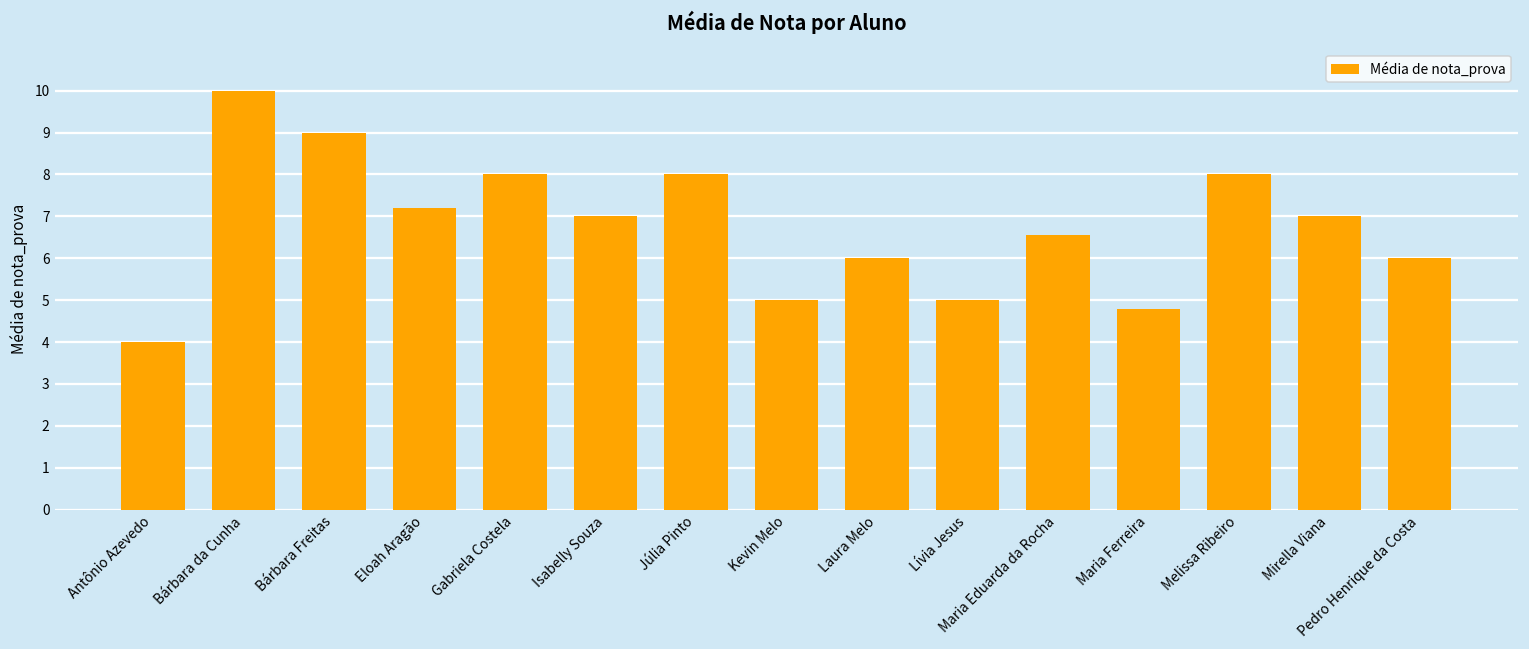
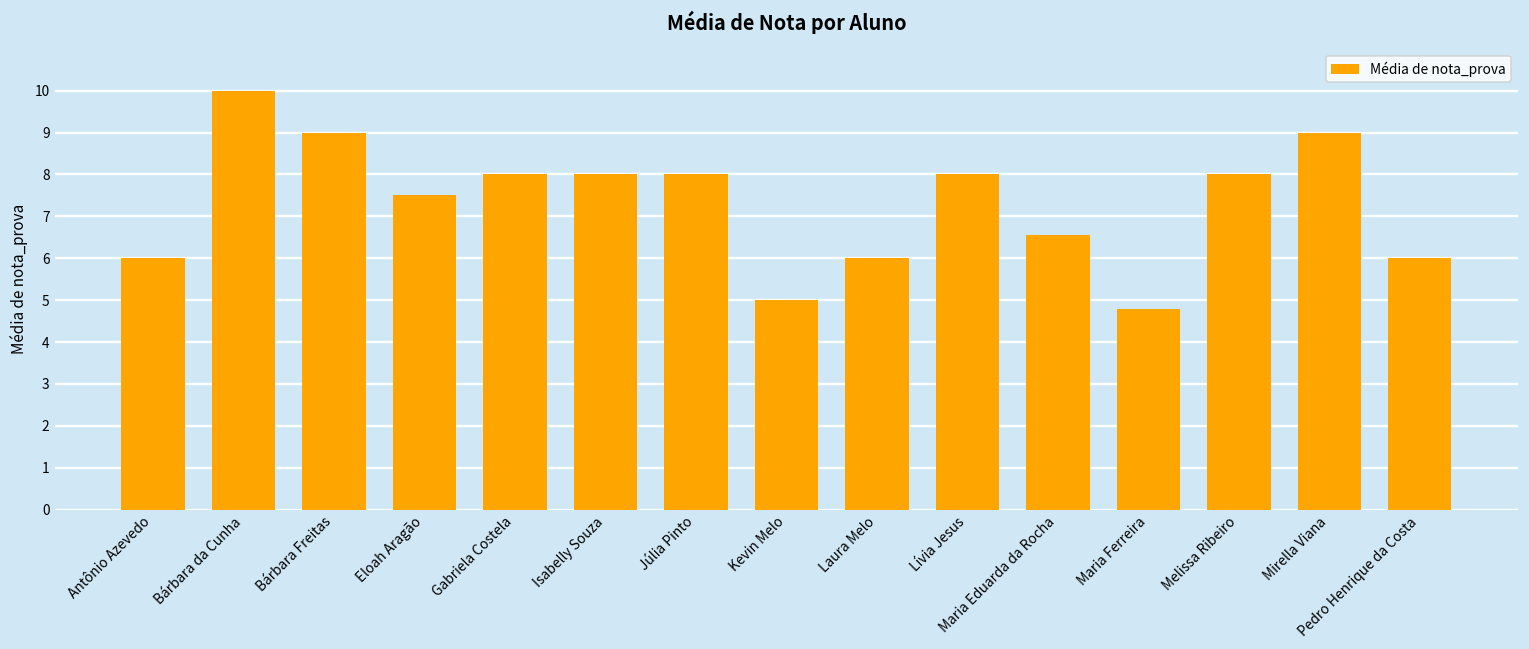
Antônio Azevedo: 4 -> 6
Eloah Aragão: 7.2 -> 7.5
Isabelly Souza: 7 -> 8
Lívia Jesus: 5 -> 8
Mirella Viana: 7 -> 9
